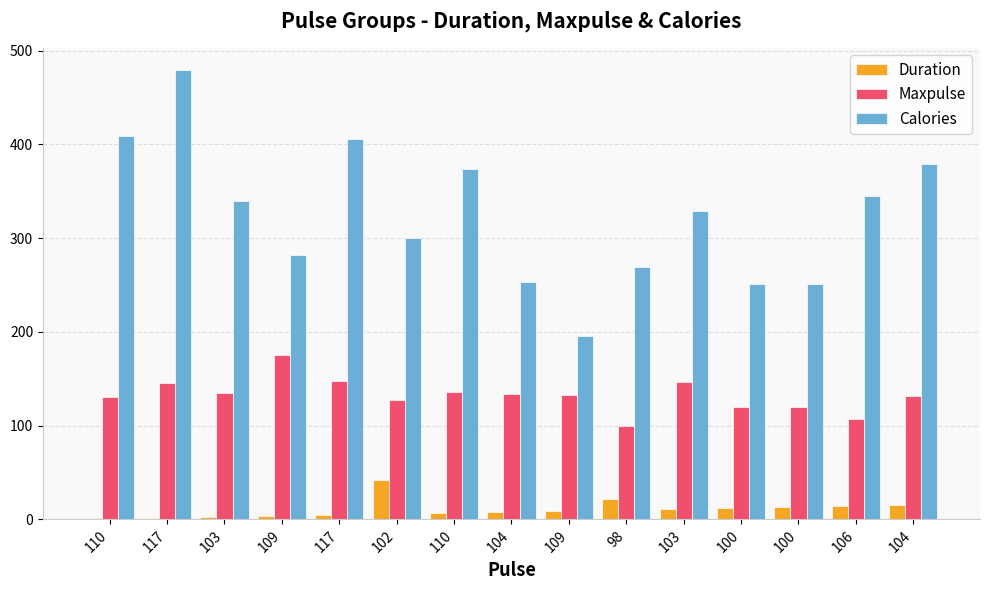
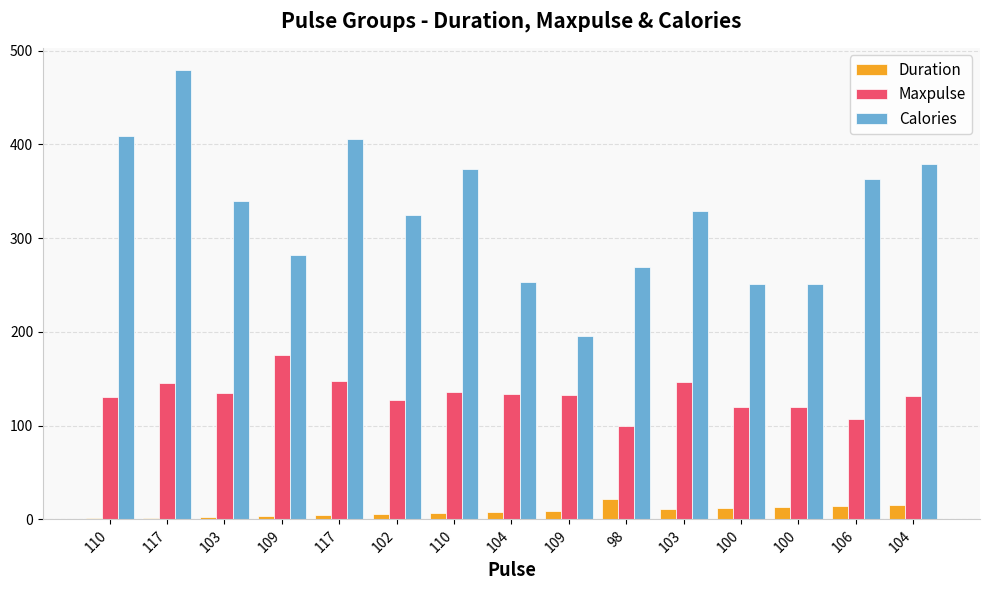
Duration, 102: 40 -> 10
Calories, 102: 300 -> 330
Calories, 106: 350 -> 360
